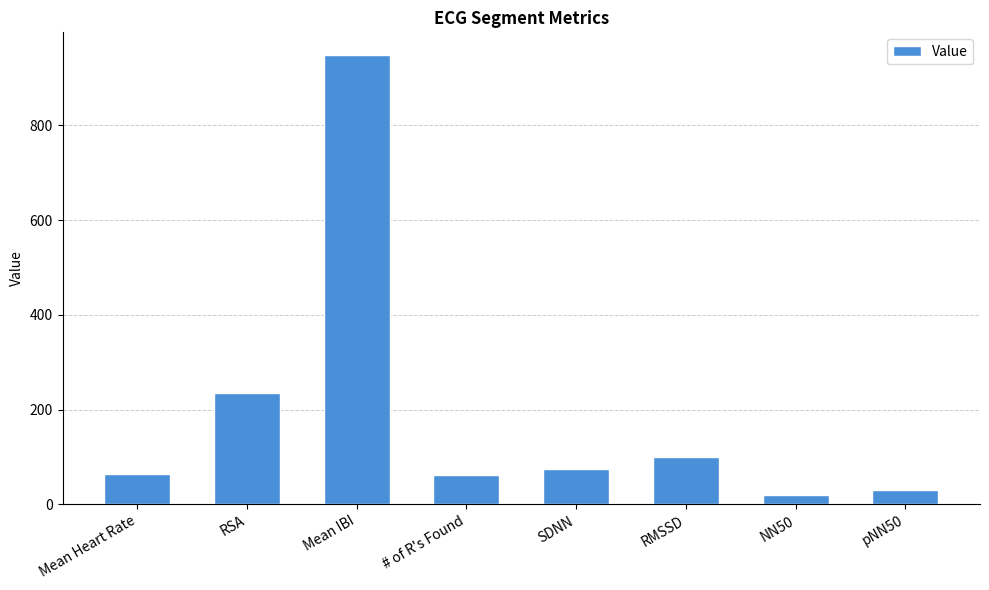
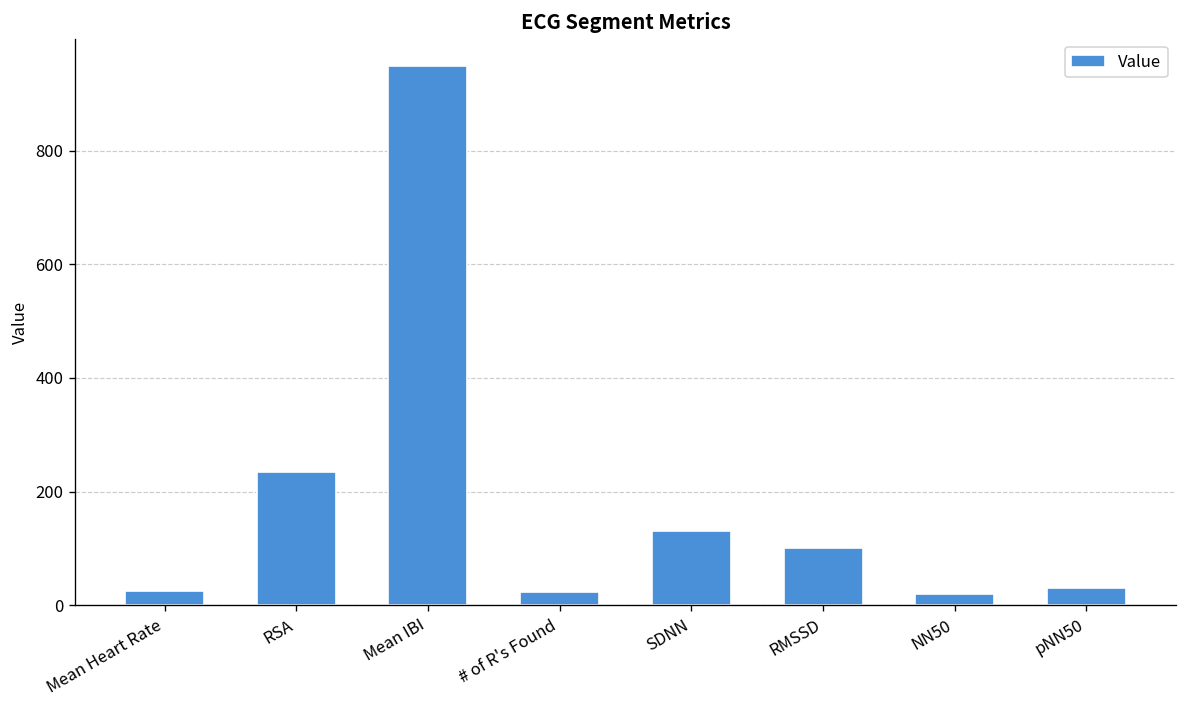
Mean Heart Rate: 60 -> 30
# of R's Found: 60 -> 20
SDNN: 70 -> 130
